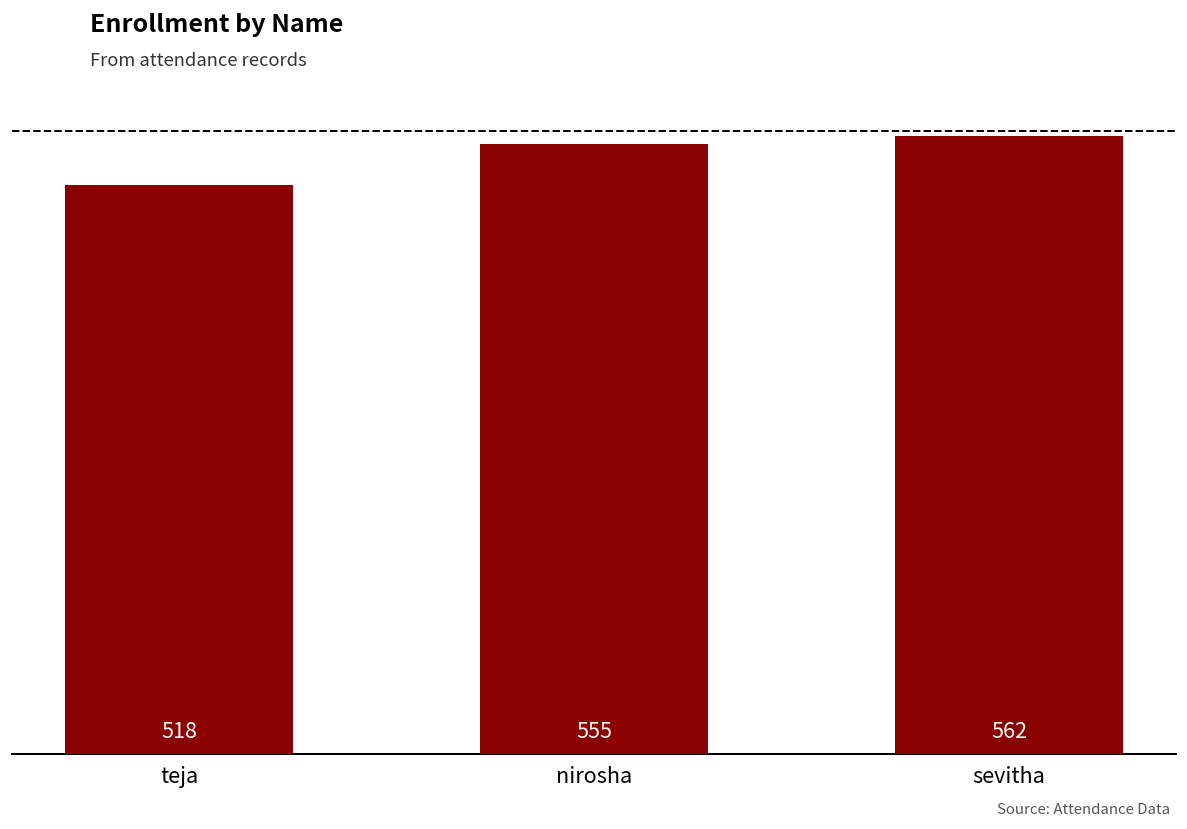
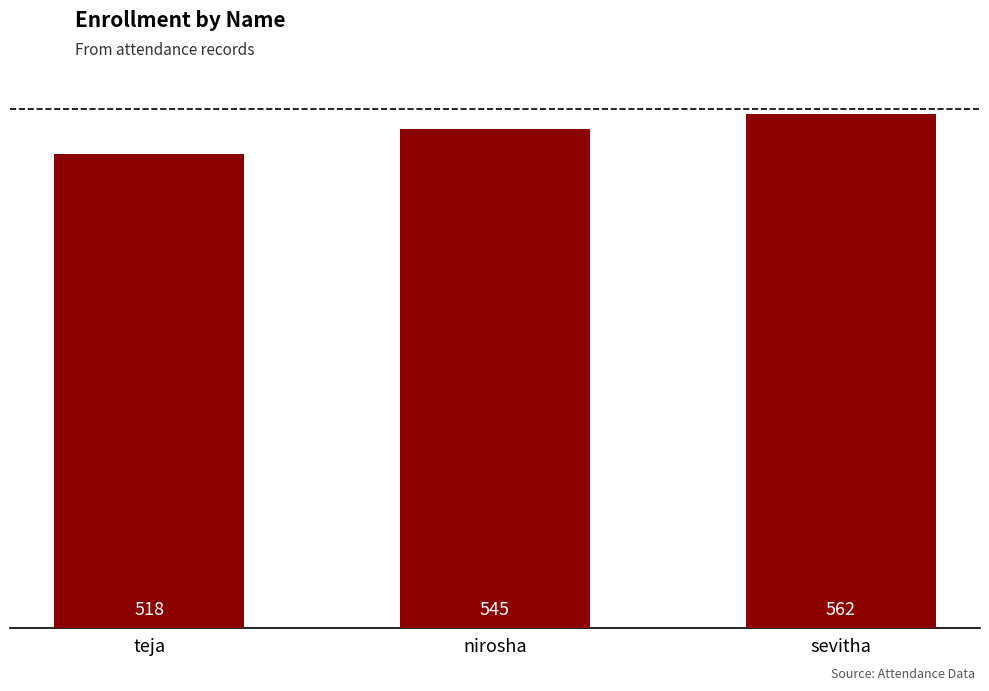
nirosha: 555 -> 545
